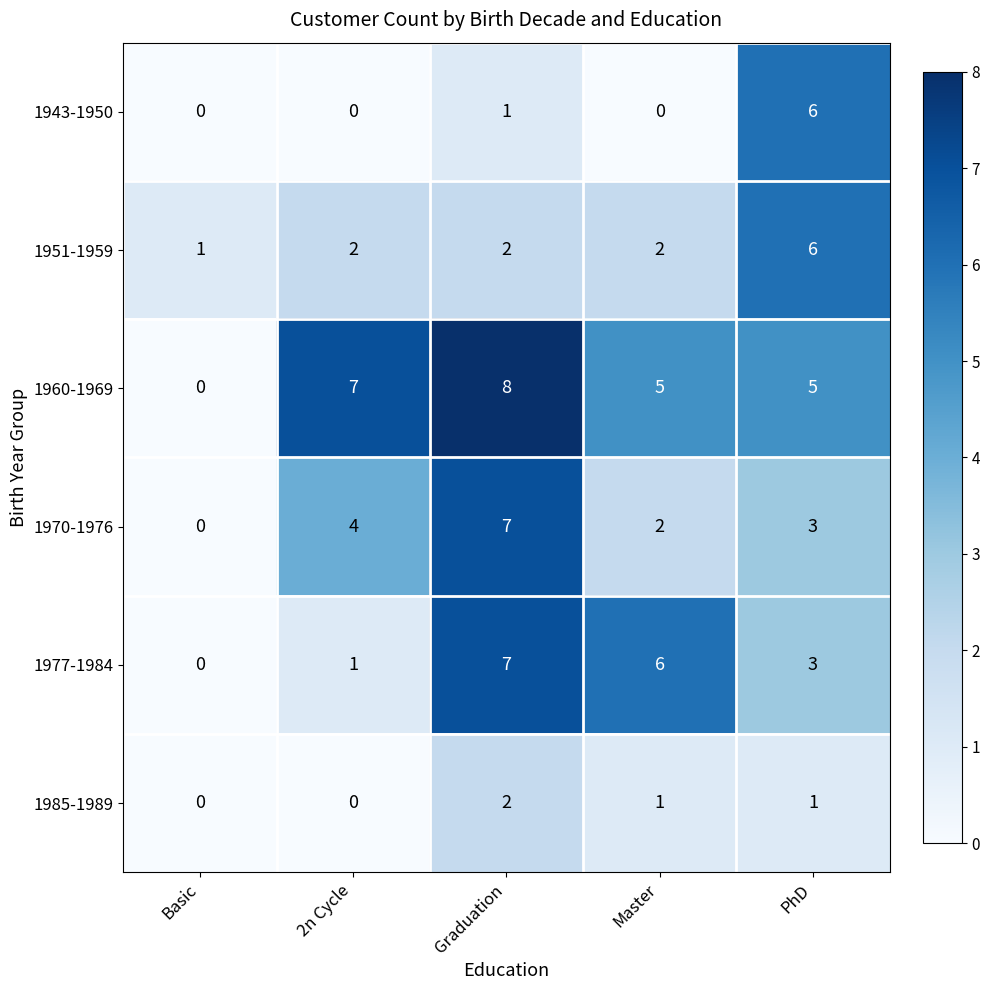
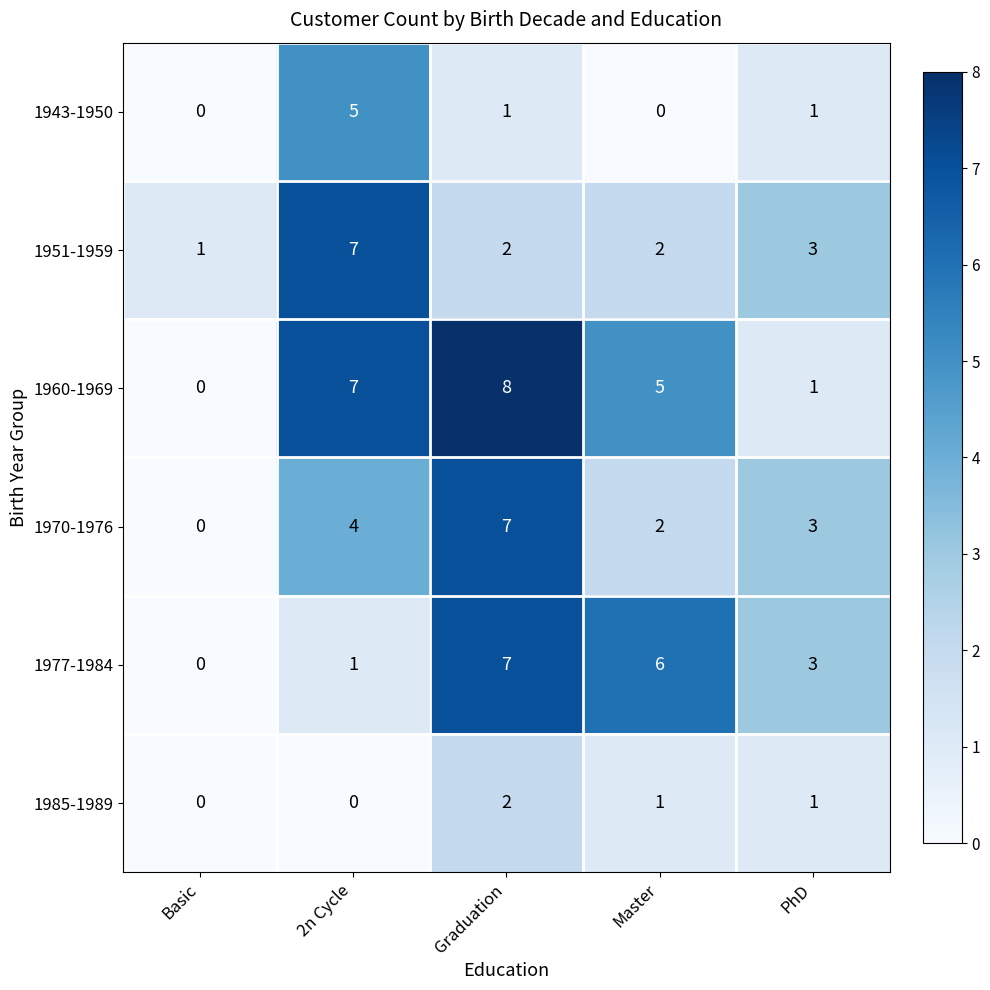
1943-1950, 2n Cycle: 0 -> 5
1943-1950, PhD: 6 -> 1
1951-1959, 2n Cycle: 2 -> 7
1951-1959, PhD: 6 -> 3
1960-1969, PhD: 5 -> 1
